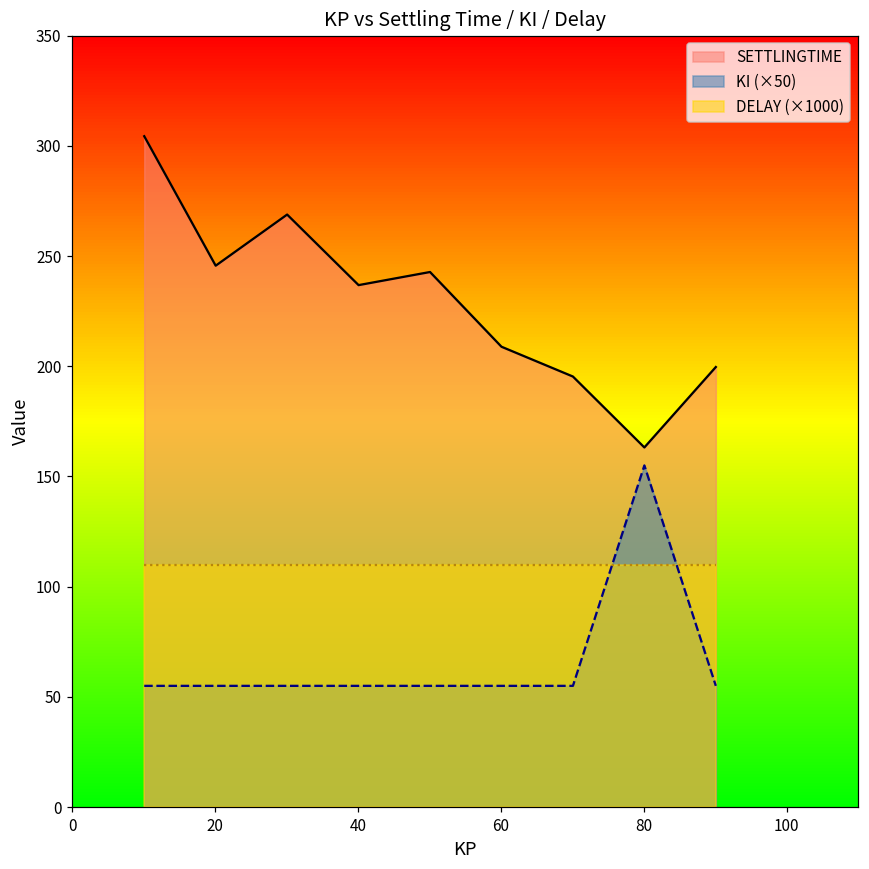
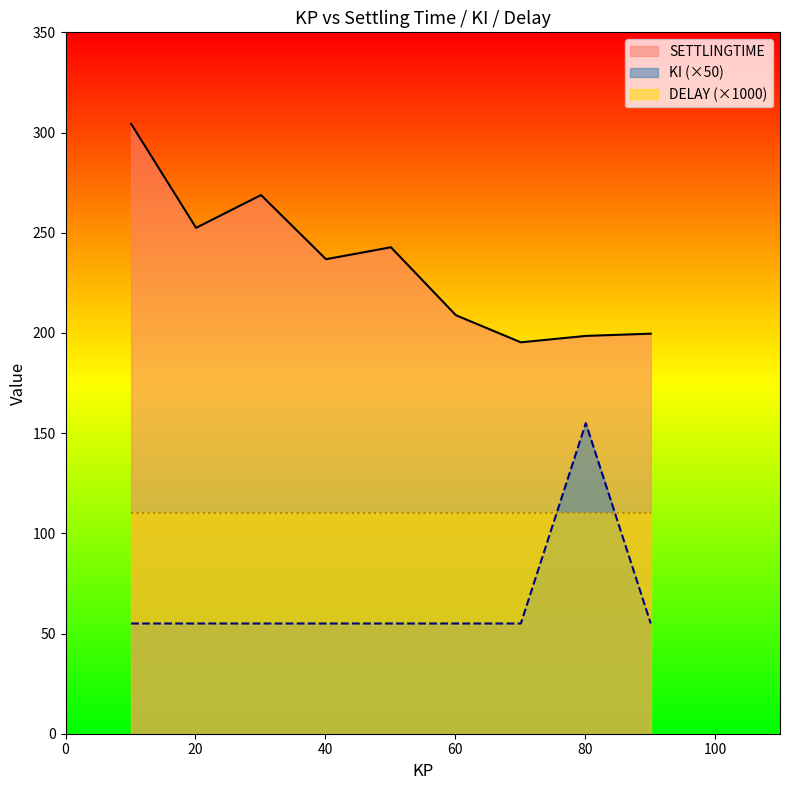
SETTLINGTIME, 20: 246 -> 252
SETTLINGTIME, 80: 163 -> 199
